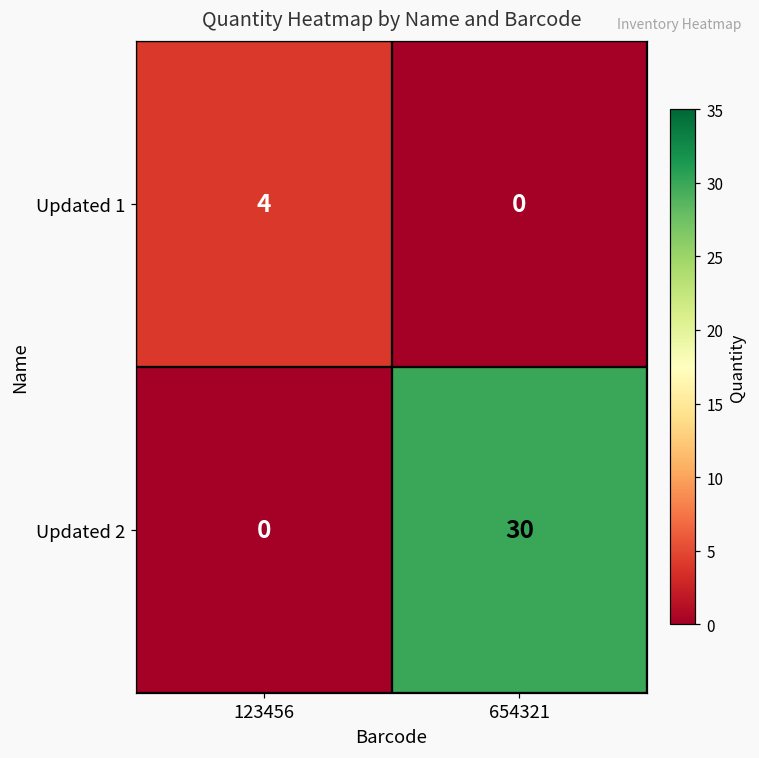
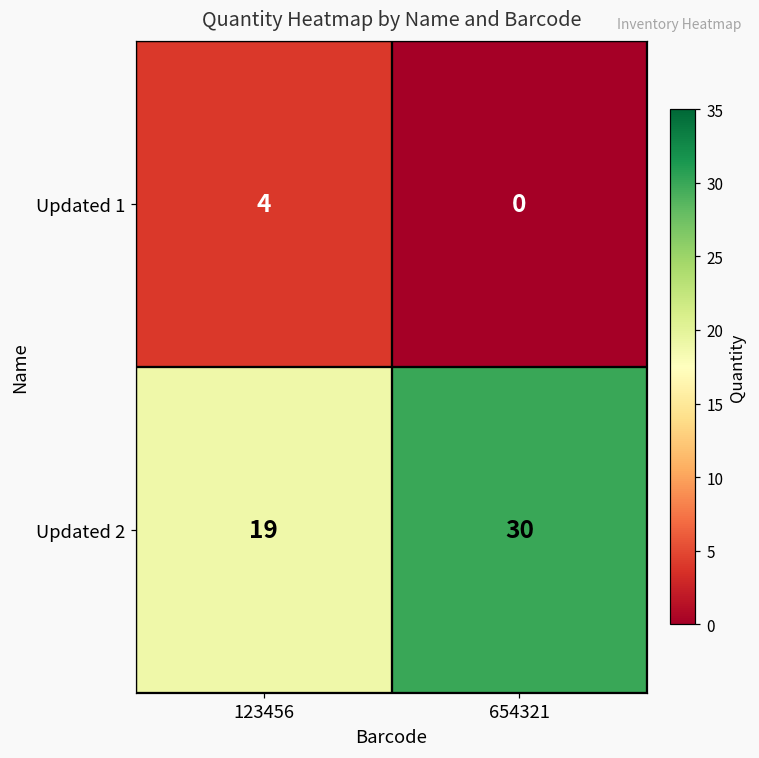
Updated 2, 123456: 0 -> 19
